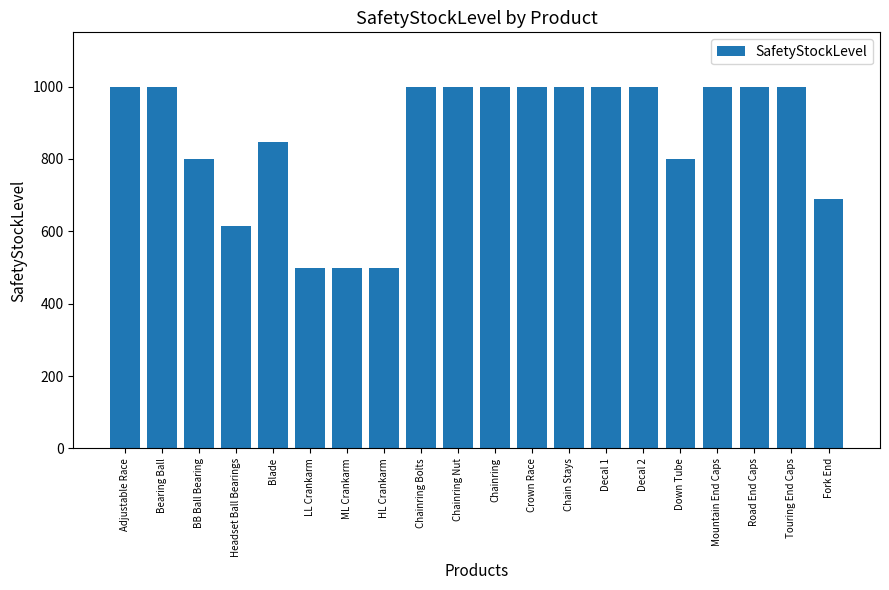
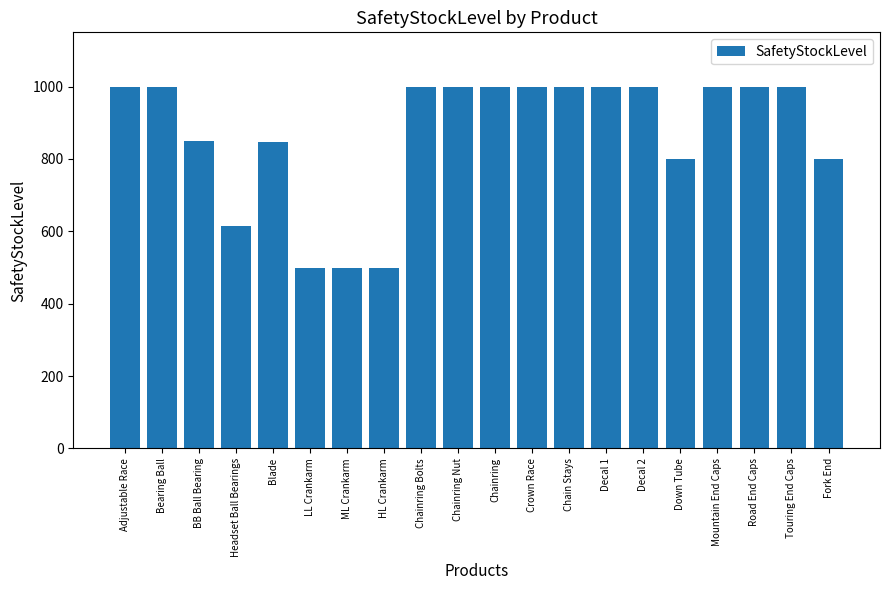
BB Ball Bearing: 800 -> 850
Fork End: 690 -> 800
